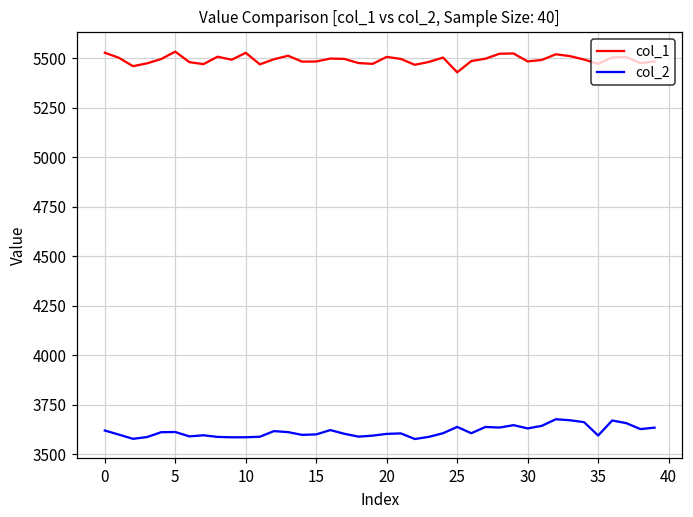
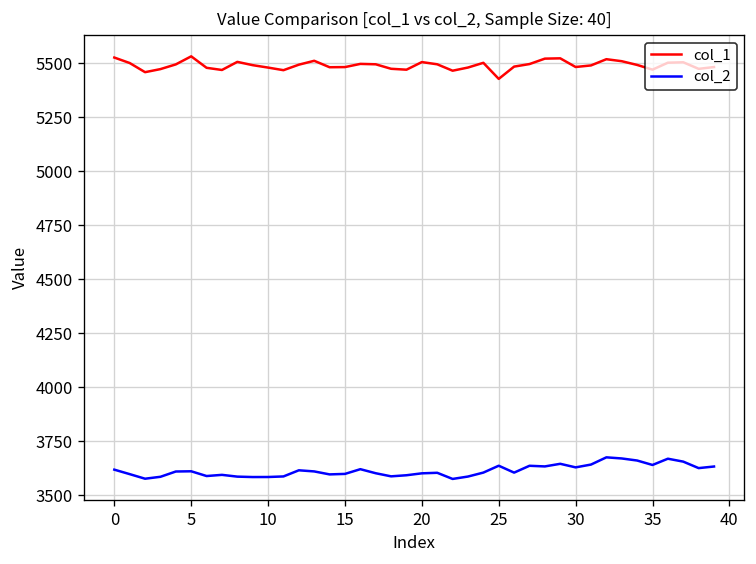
col_1, 10: 5530 -> 5480
col_2, 35: 3590 -> 3640
